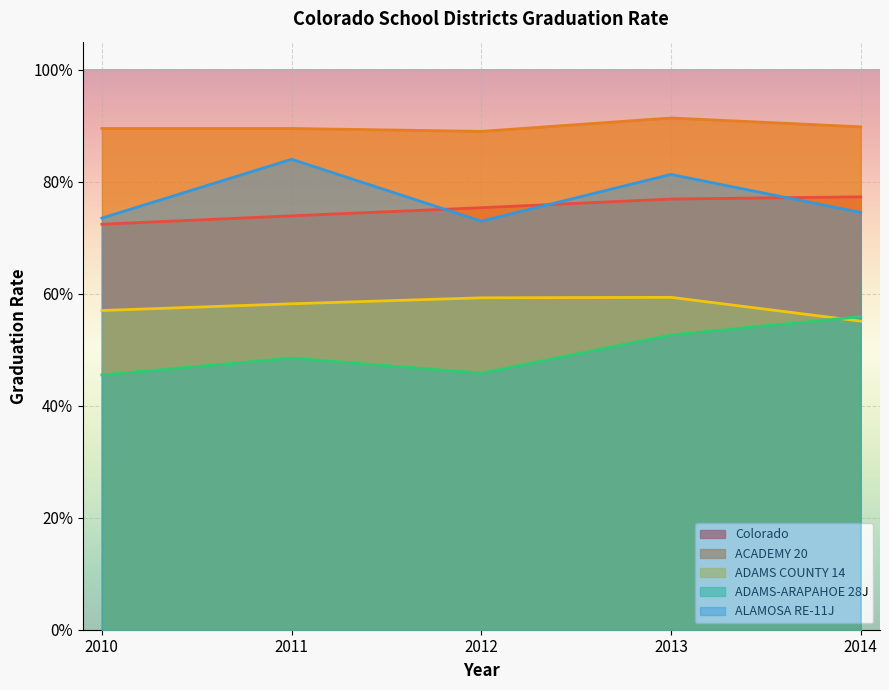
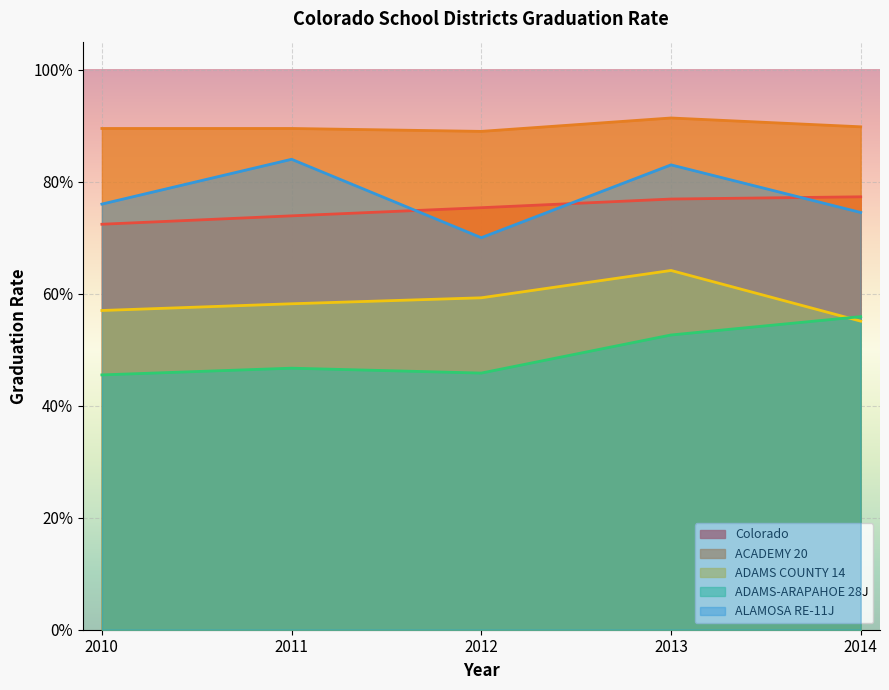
ALAMOSA RE-11J, 2010: 74% -> 76%
ADAMS-ARAPAHOE 28J, 2011: 49% -> 47%
ALAMOSA RE-11J, 2012: 73% -> 70%
ADAMS COUNTY 14, 2013: 59% -> 64%
ALAMOSA RE-11J, 2013: 81% -> 83%
